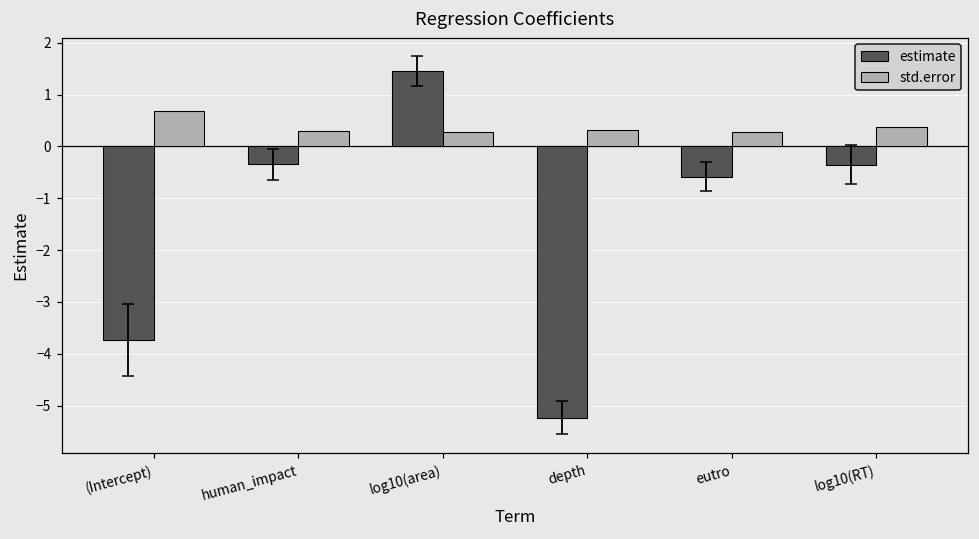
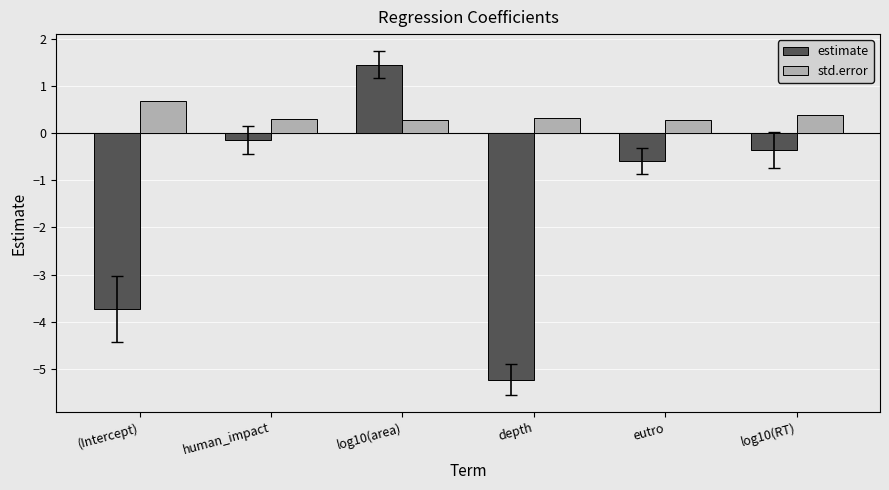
estimate, human_impact: -0.3 -> -0.1
